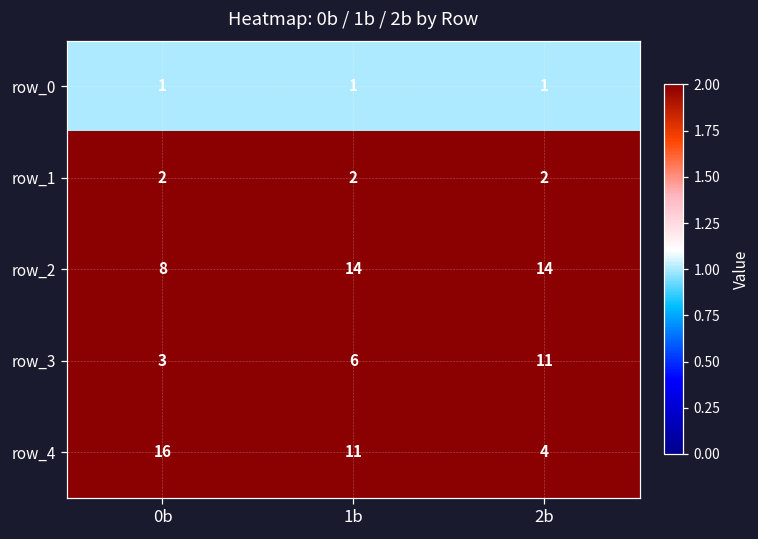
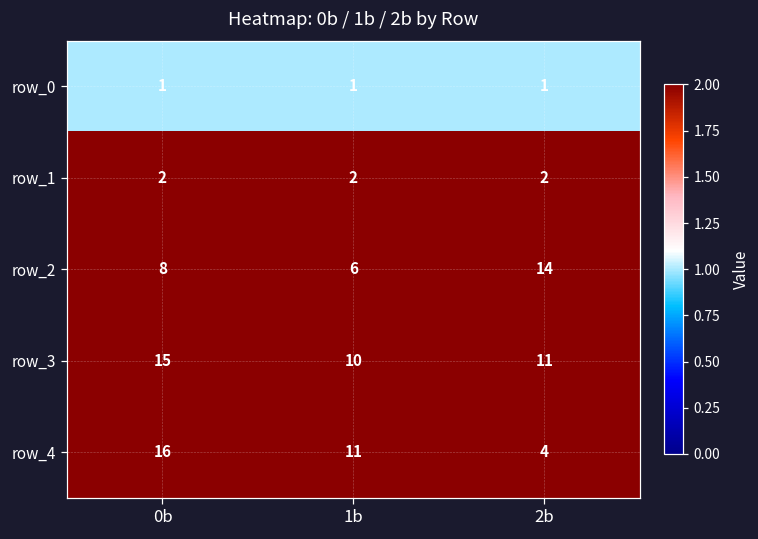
row_2, 1b: 14 -> 6
row_3, 0b: 3 -> 15
row_3, 1b: 6 -> 10
